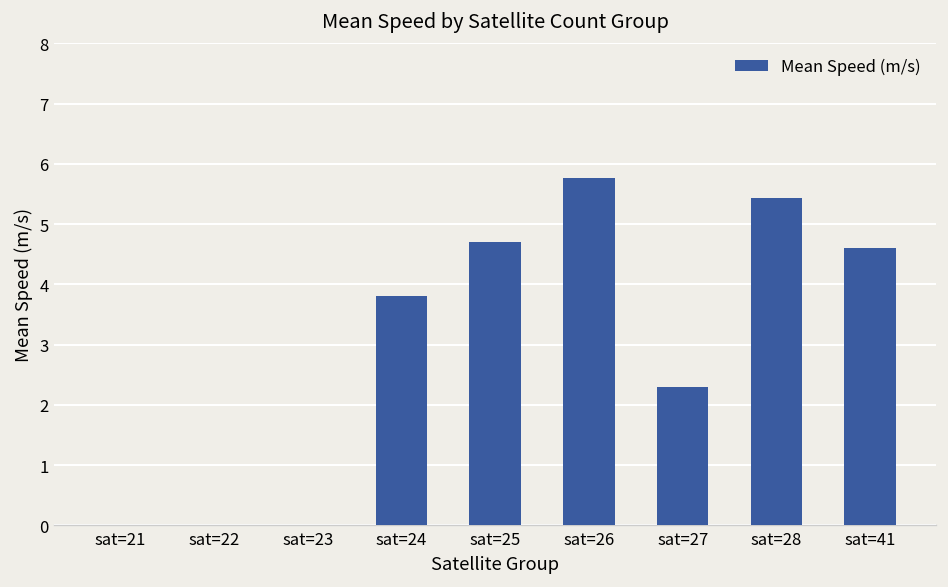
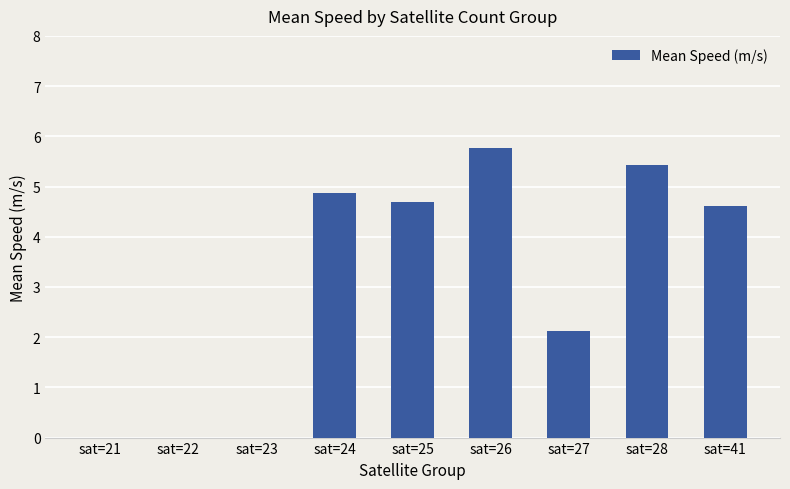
sat=24: 3.8 -> 4.9
sat=27: 2.3 -> 2.1
